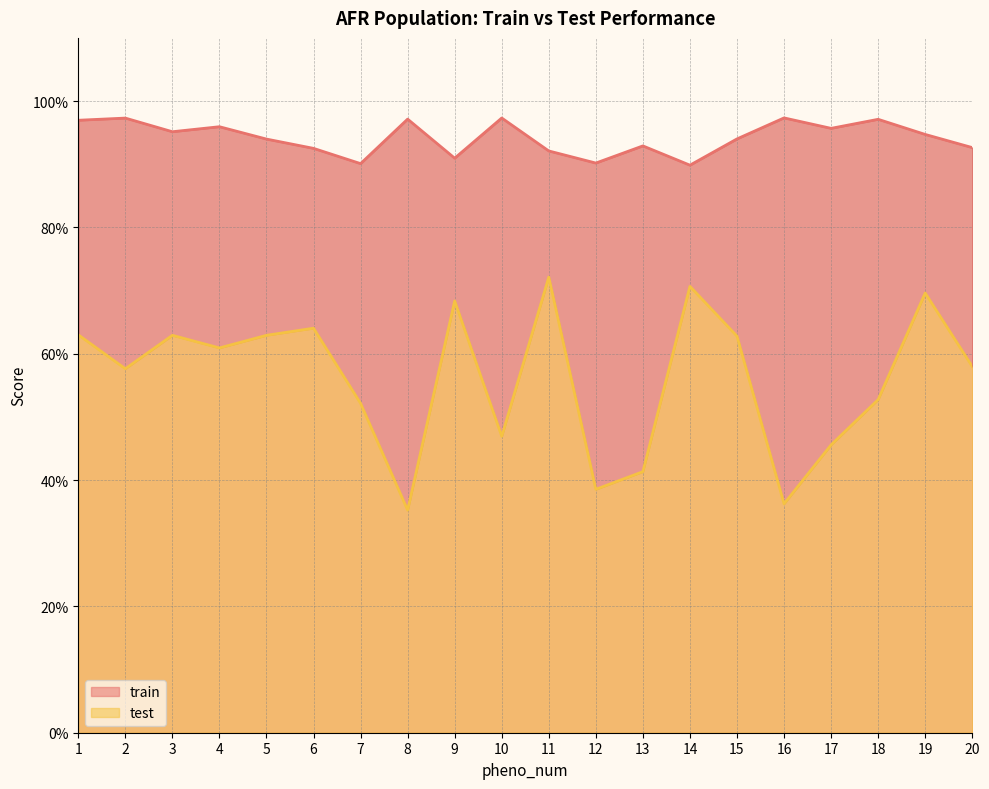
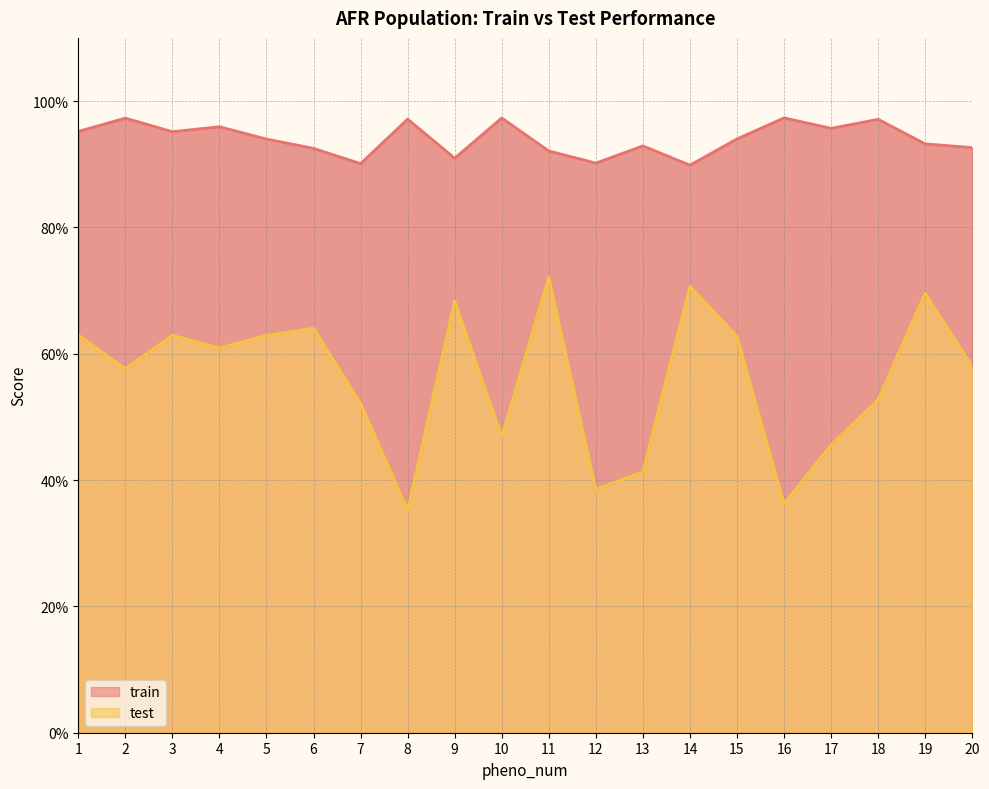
train, 1: 97% -> 95%
train, 19: 95% -> 93%
